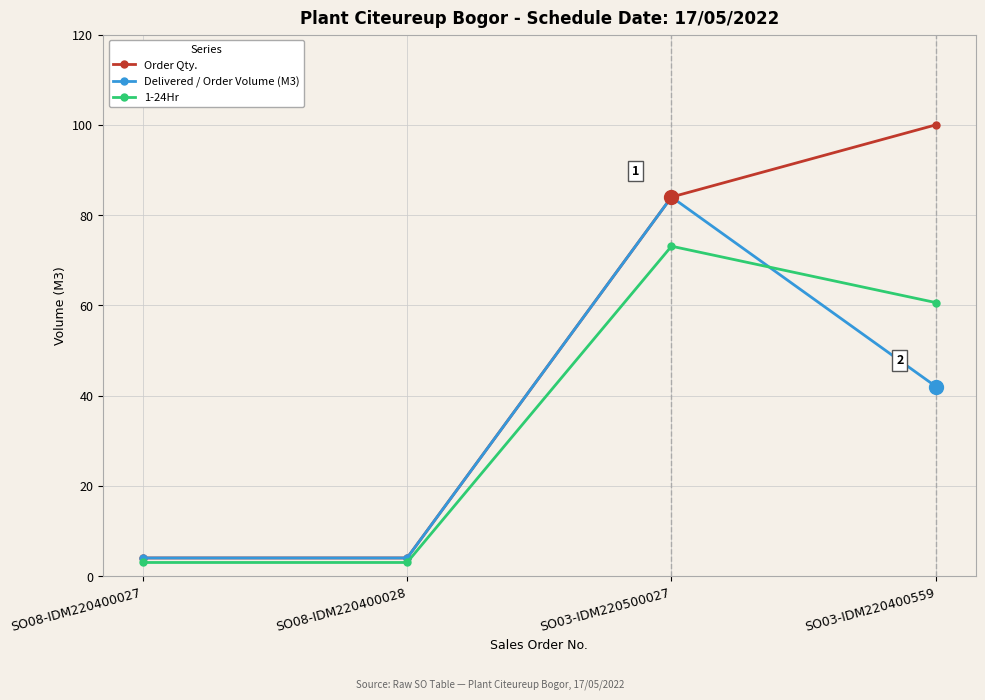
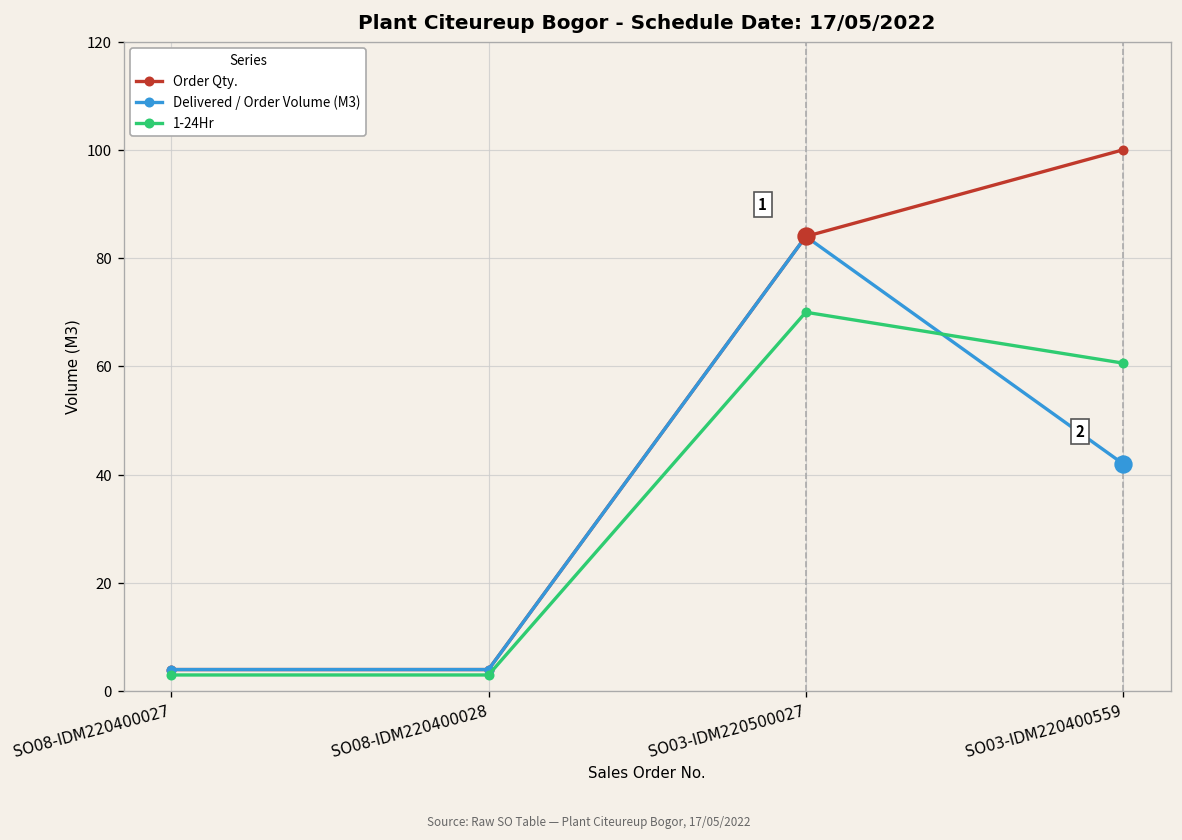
1-24Hr, SO03-IDM220500027: 73 -> 70
